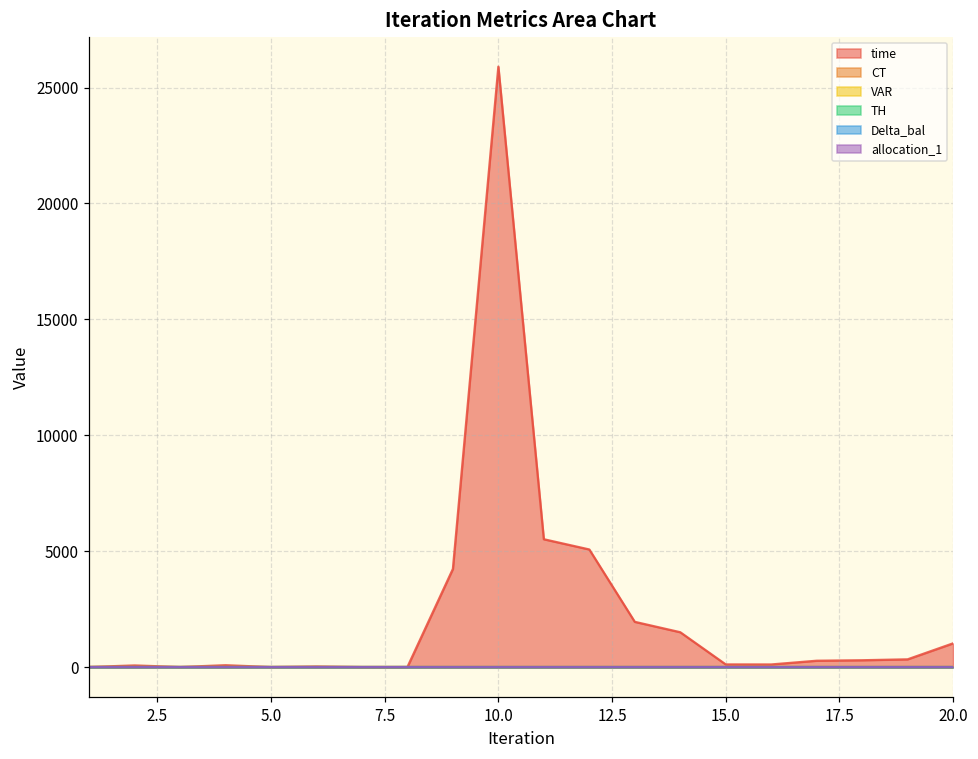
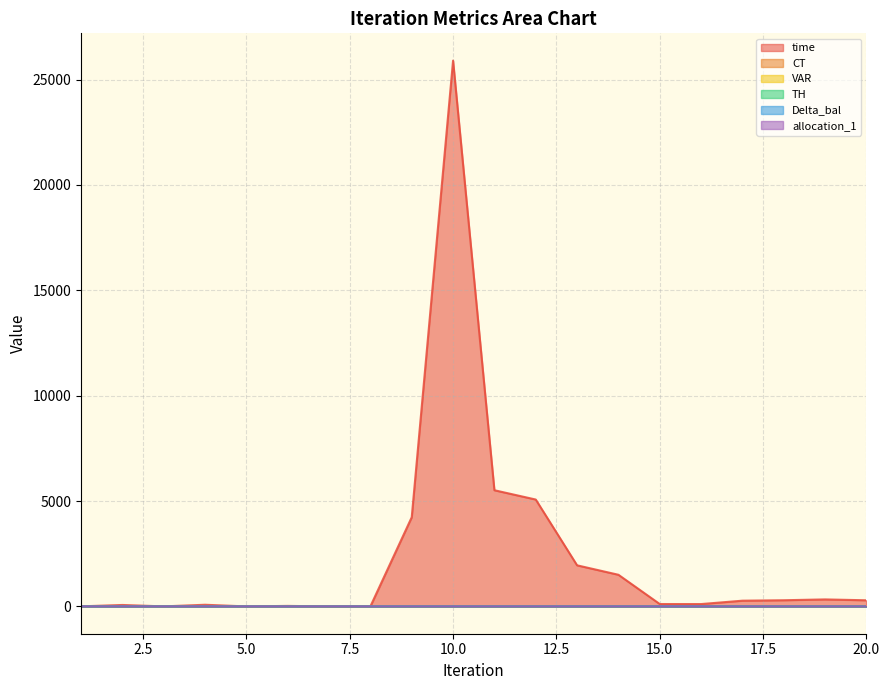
time, 20.0: 1000 -> 300
